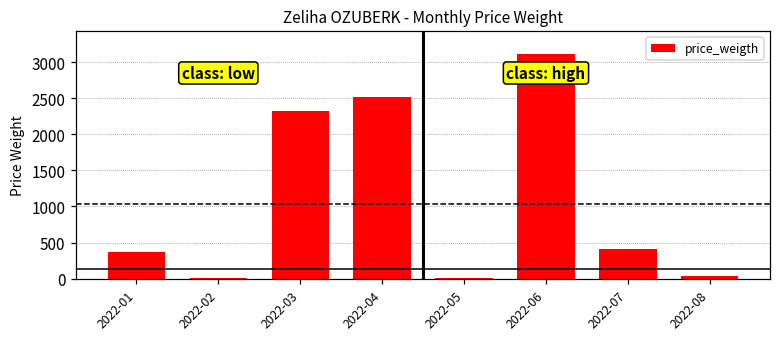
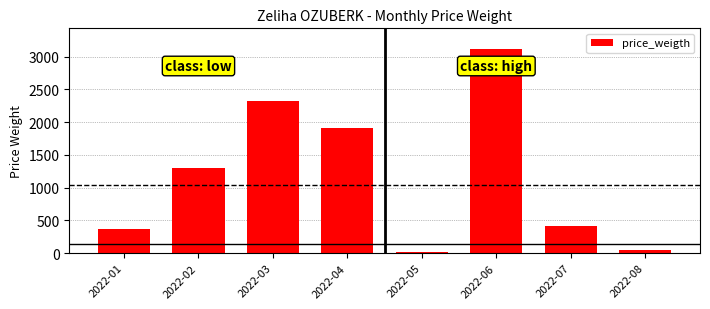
2022-02: 0 -> 1300
2022-04: 2500 -> 1900
